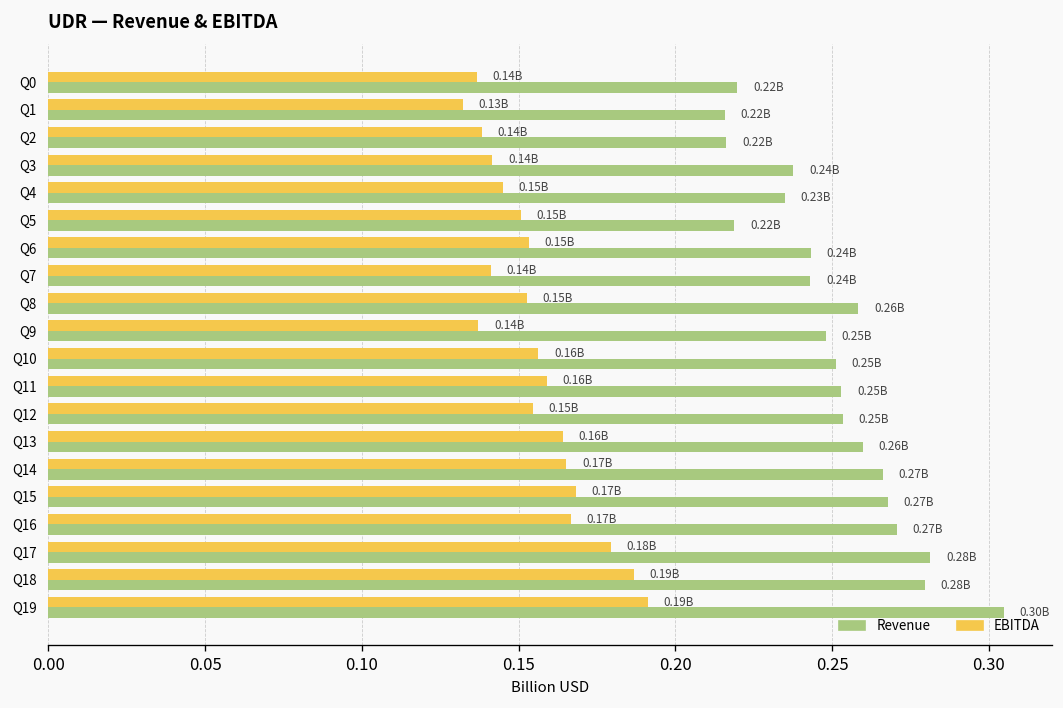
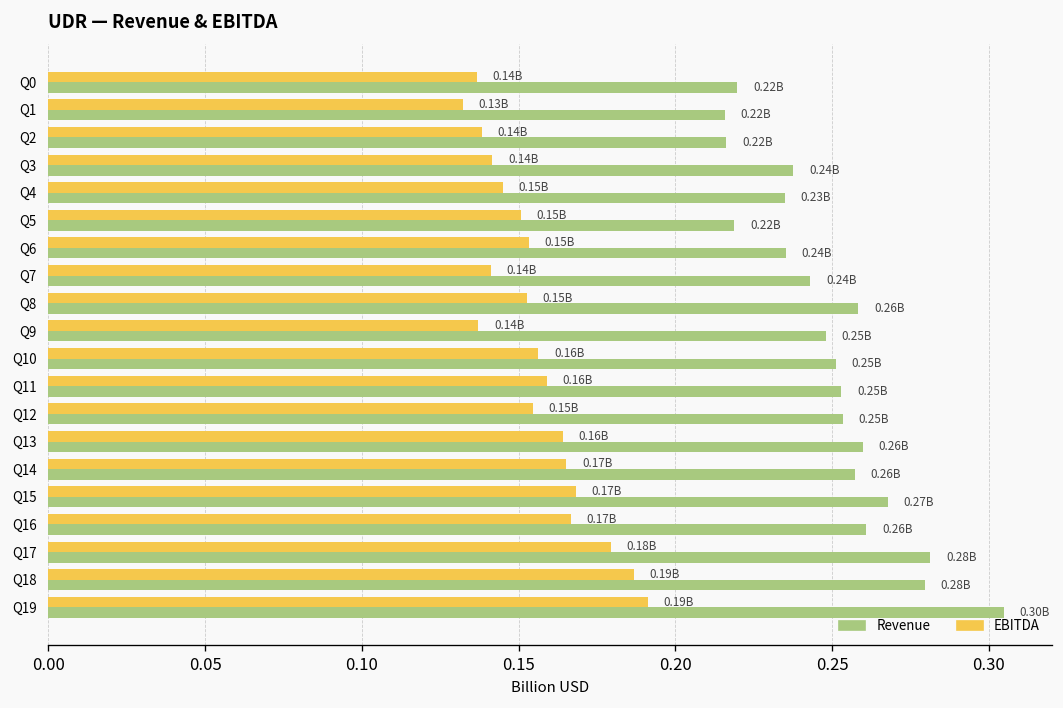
Revenue, Q6: 0.243 -> 0.235
Revenue, Q14: 0.27B -> 0.26B
Revenue, Q16: 0.27B -> 0.26B
